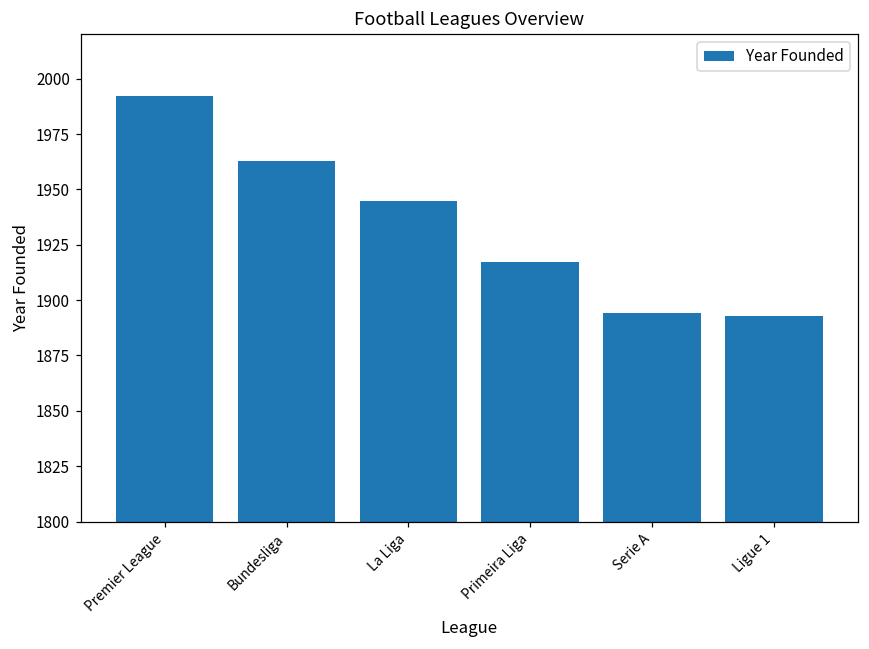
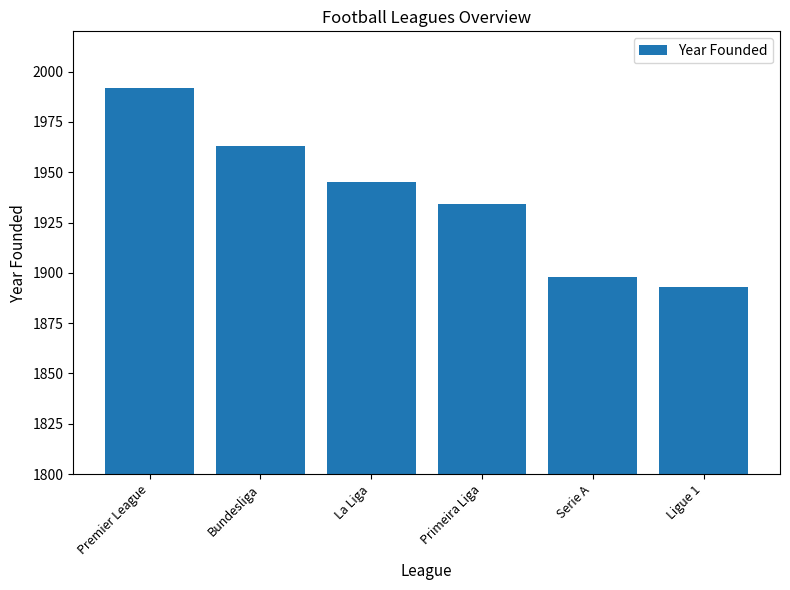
Primeira Liga: 1917 -> 1934
Serie A: 1894 -> 1898
